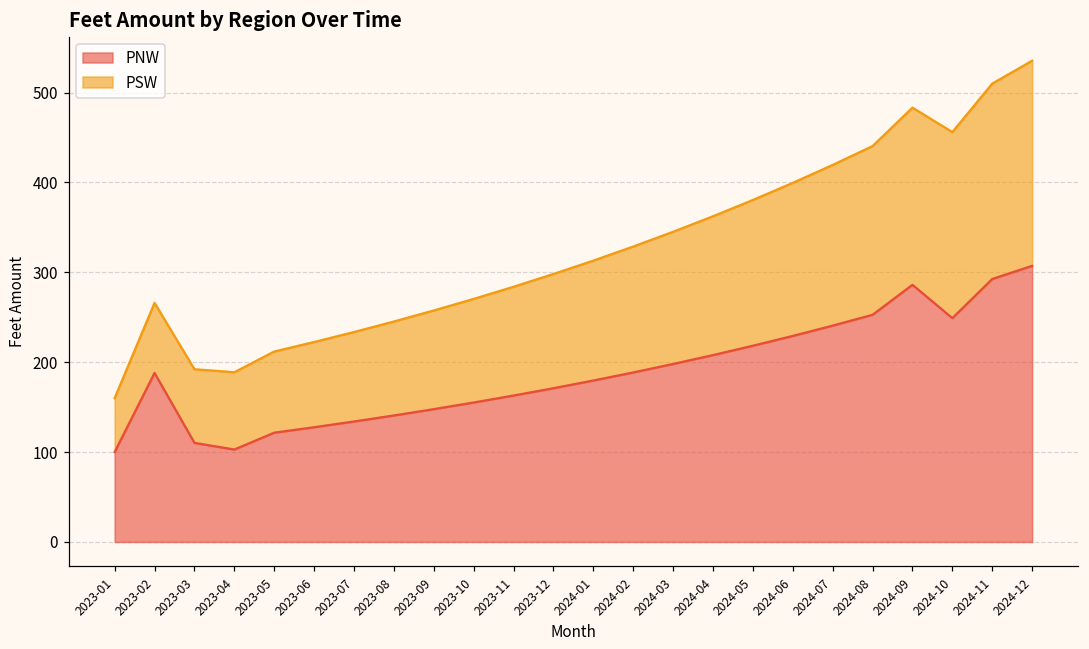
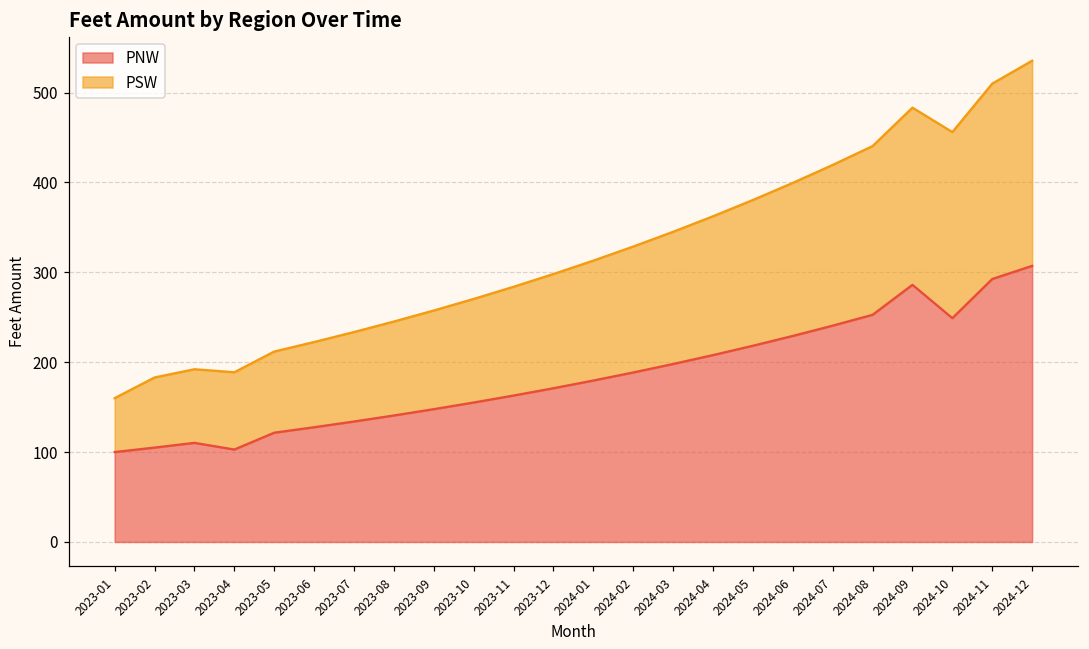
PNW, 2023-02: 190 -> 110
